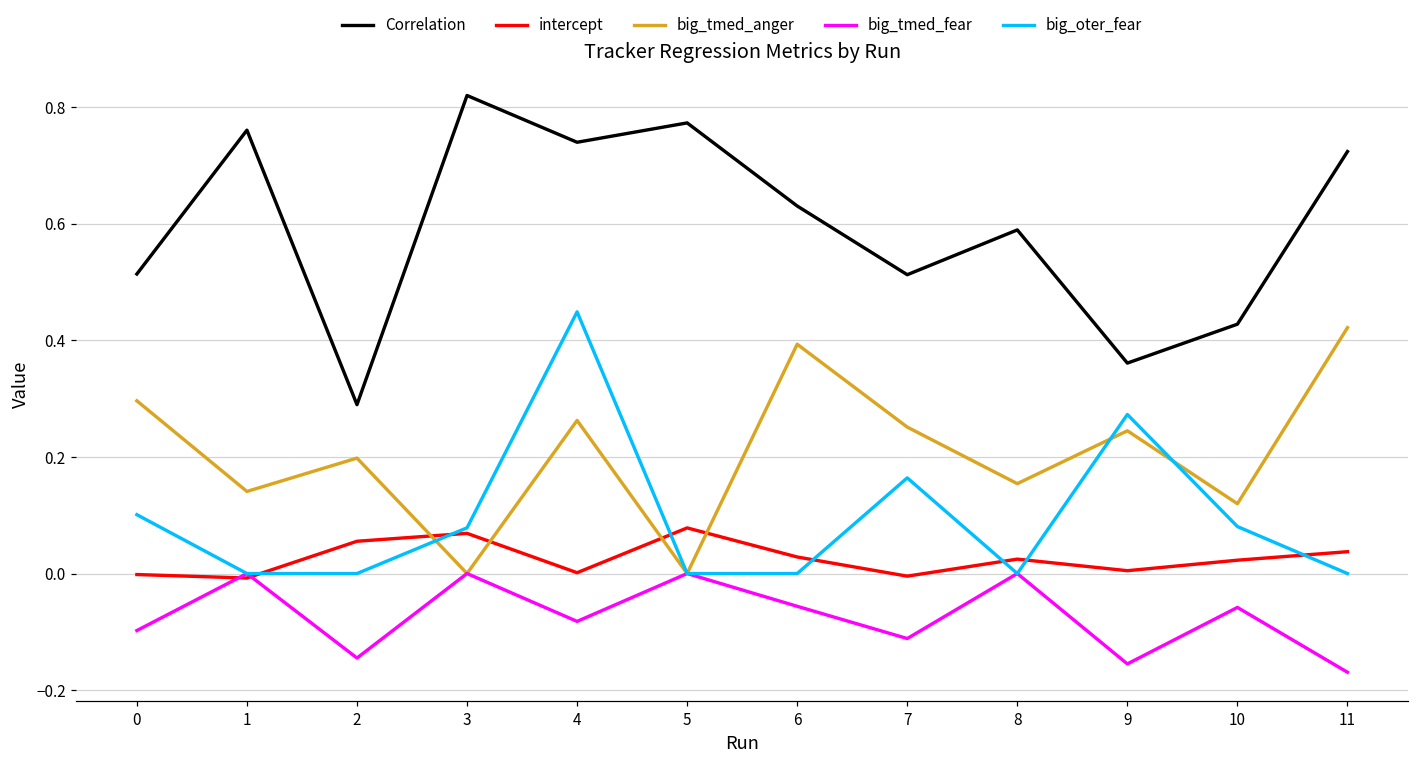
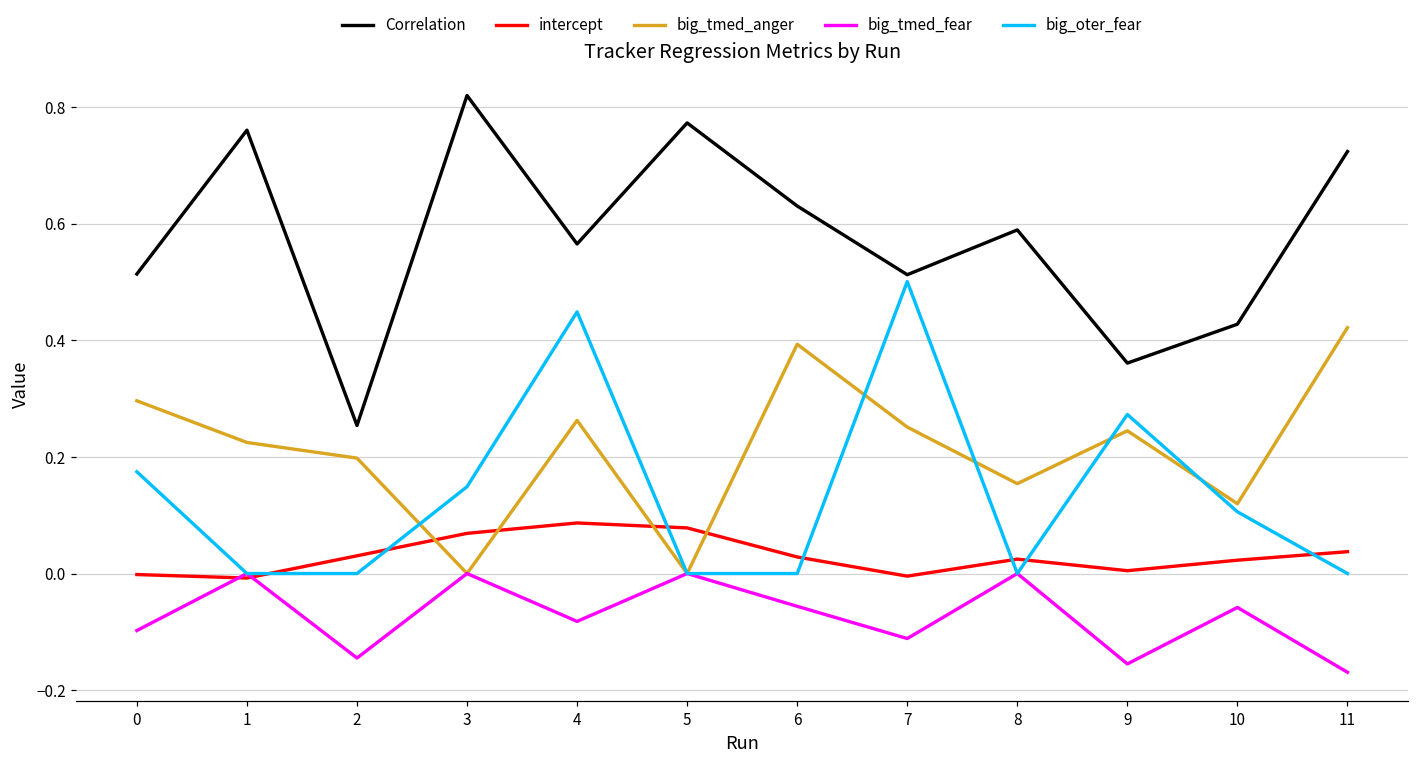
big_oter_fear, 0: 0.10 -> 0.17
big_tmed_anger, 1: 0.14 -> 0.22
Correlation, 2: 0.29 -> 0.25
intercept, 2: 0.06 -> 0.03
big_oter_fear, 3: 0.08 -> 0.15
Correlation, 4: 0.74 -> 0.57
intercept, 4: 0.00 -> 0.09
big_oter_fear, 7: 0.16 -> 0.50
big_oter_fear, 10: 0.08 -> 0.11
